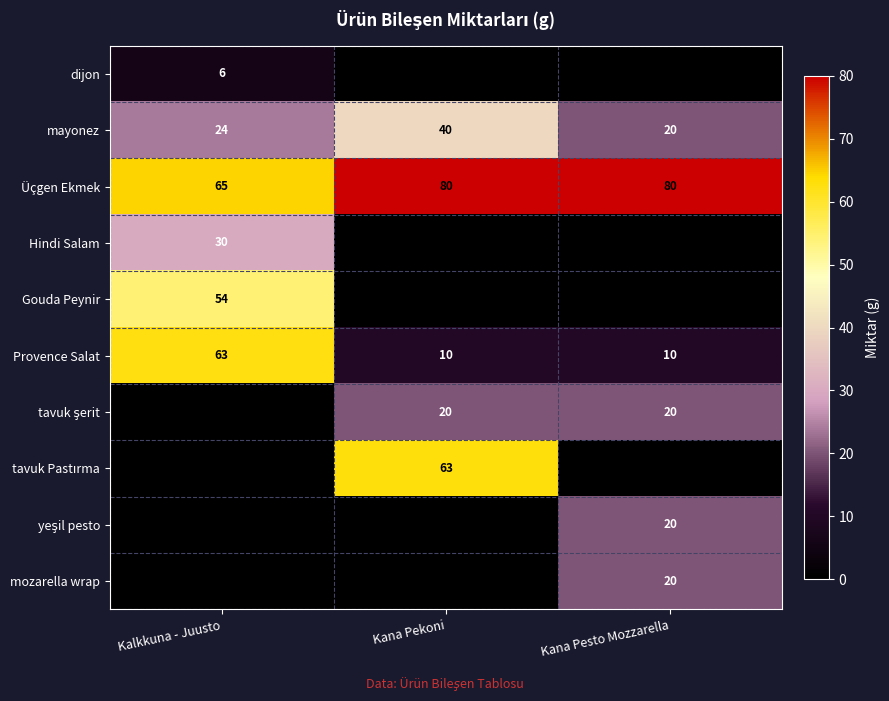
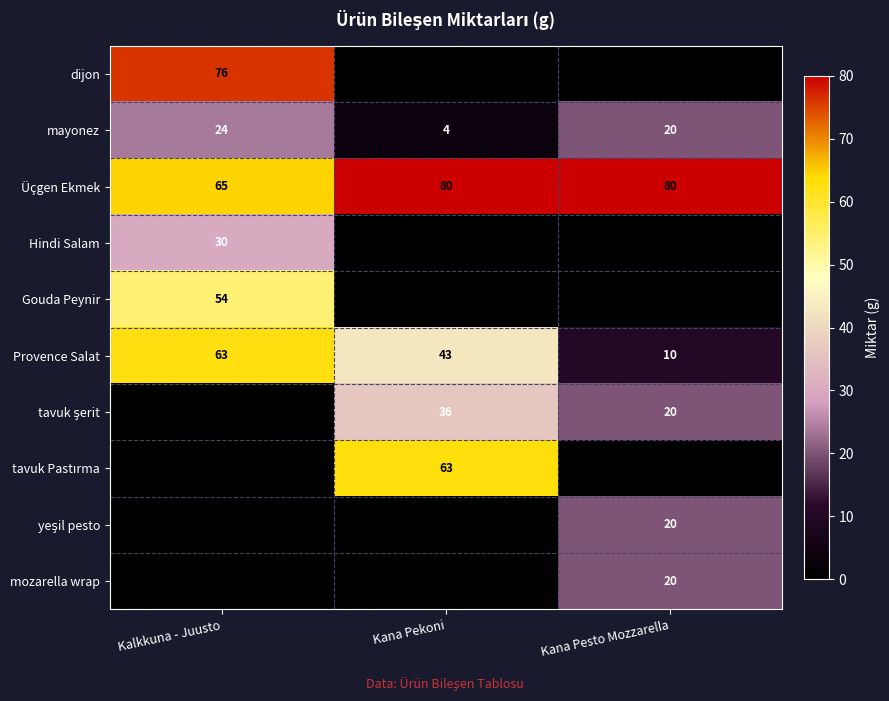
dijon, Kalkkuna - Juusto: 6 -> 76
mayonez, Kana Pekoni: 40 -> 4
Provence Salat, Kana Pekoni: 10 -> 43
tavuk şerit, Kana Pekoni: 20 -> 36
